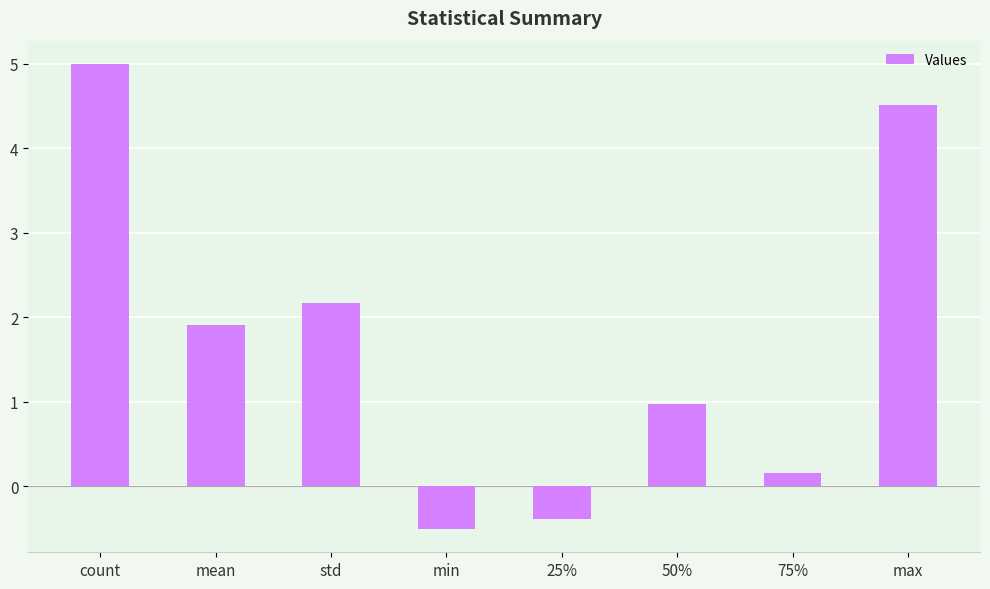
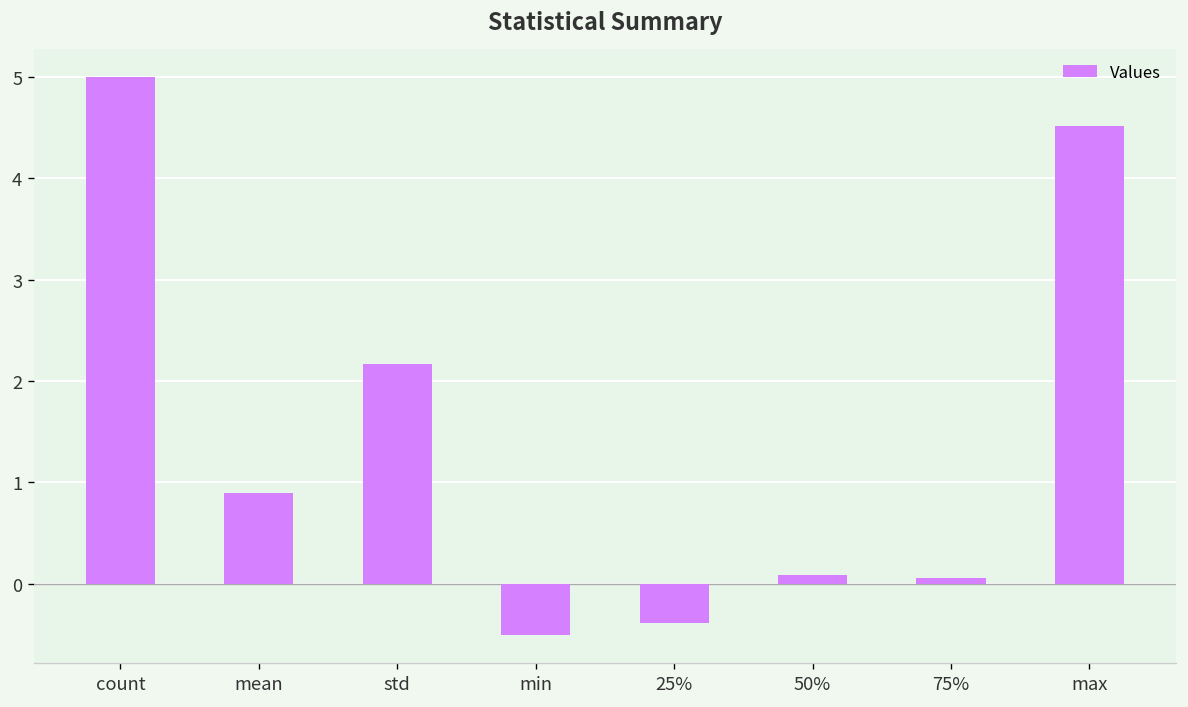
mean: 1.9 -> 0.9
50%: 1.0 -> 0.1
75%: 0.2 -> 0.1
